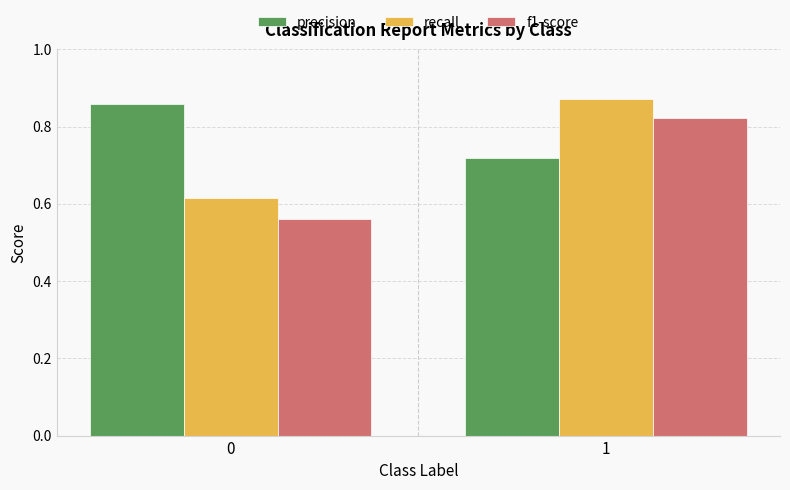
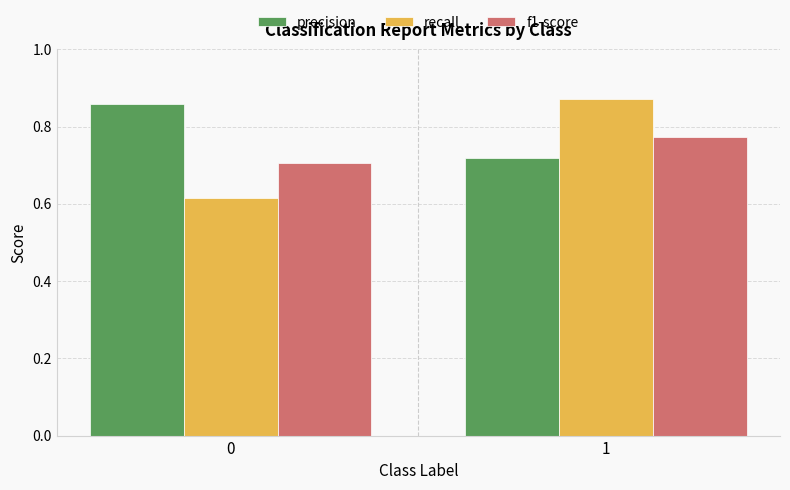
f1-score, 0: 0.56 -> 0.70
f1-score, 1: 0.82 -> 0.77
